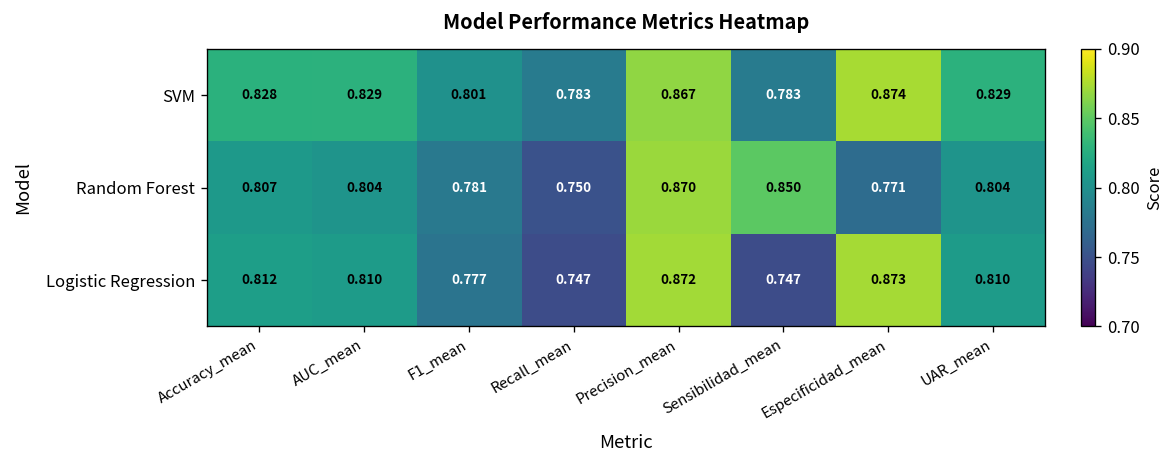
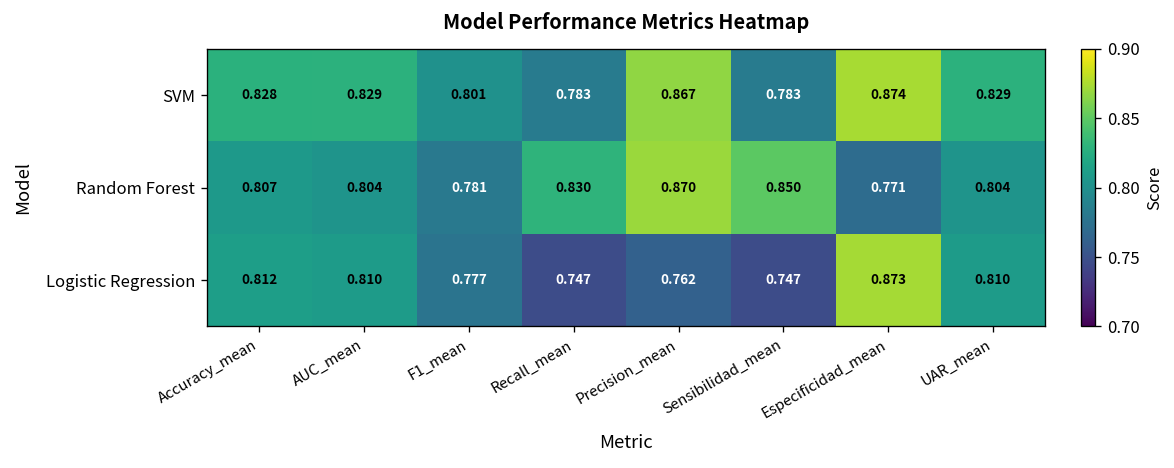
Random Forest, Recall_mean: 0.750 -> 0.830
Logistic Regression, Precision_mean: 0.872 -> 0.762
